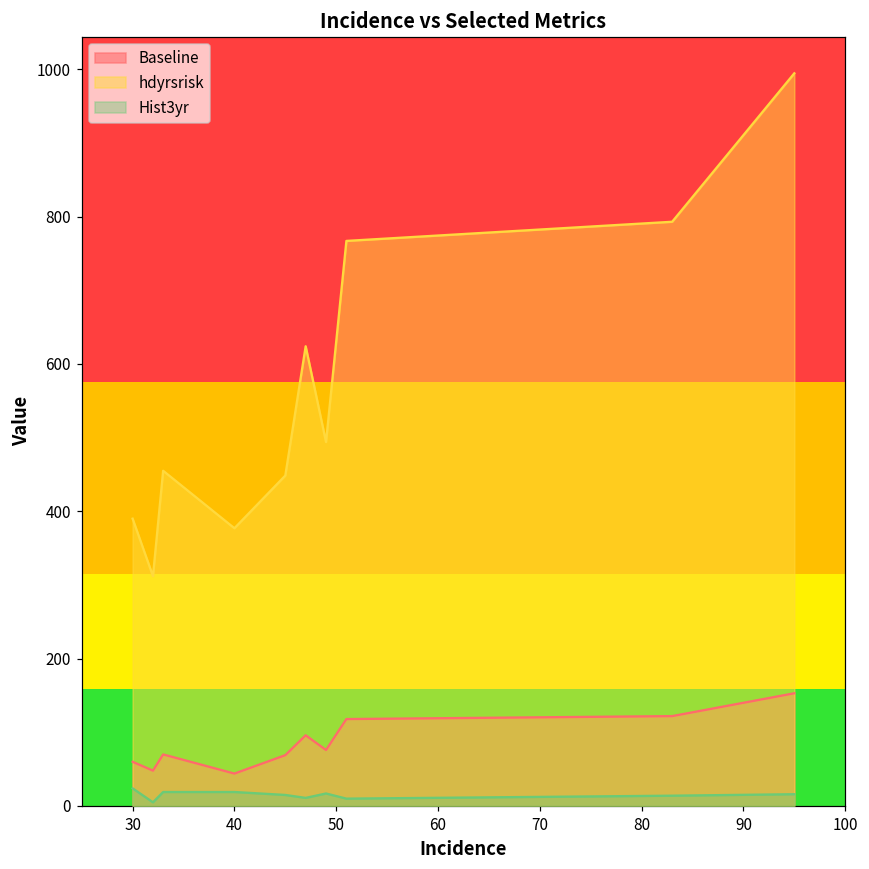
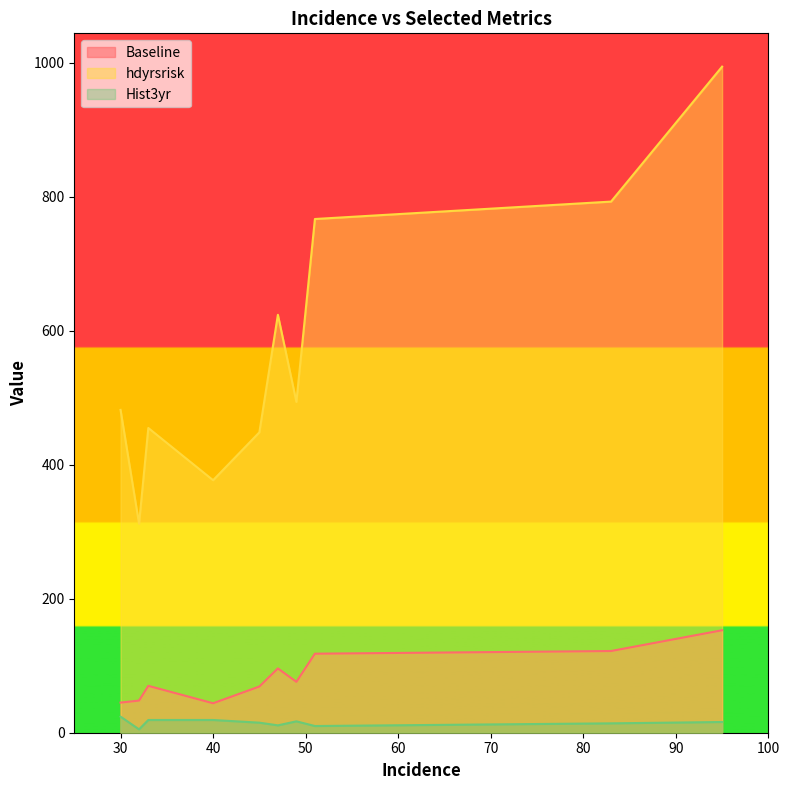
Baseline, 30: 60 -> 50
hdyrsrisk, 30: 390 -> 480
